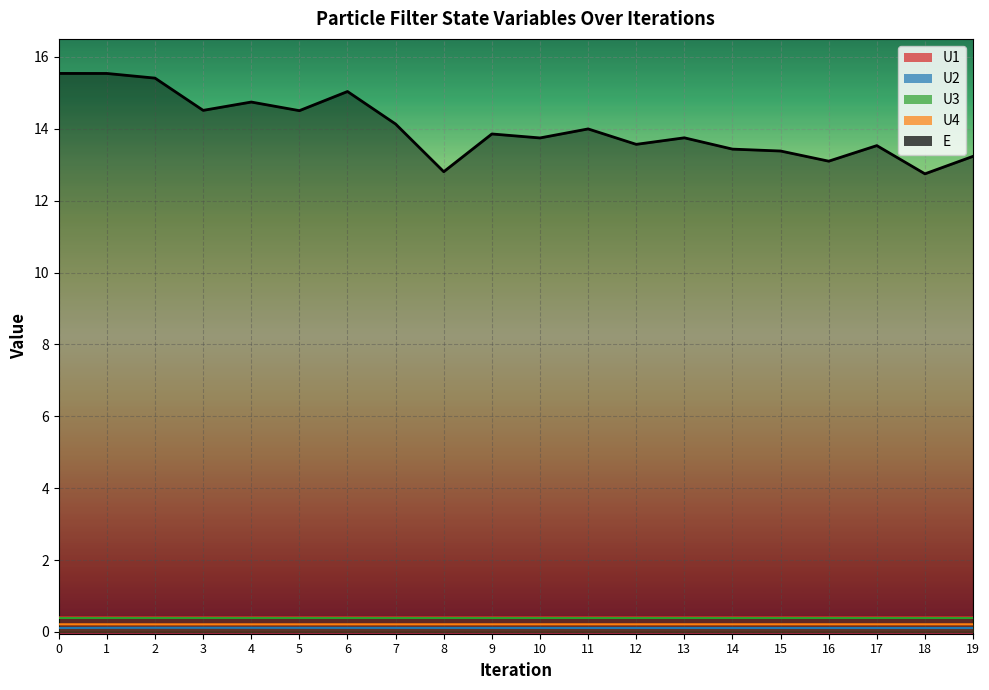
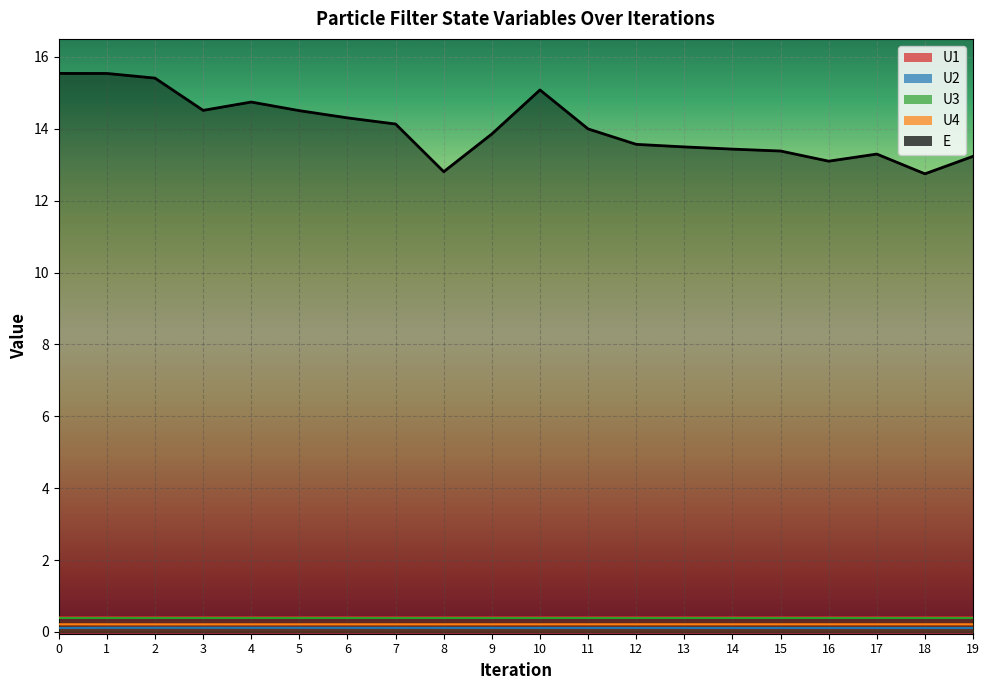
E, 6: 15.0 -> 14.3
E, 10: 13.7 -> 15.1
E, 13: 13.7 -> 13.5
E, 17: 13.5 -> 13.3
